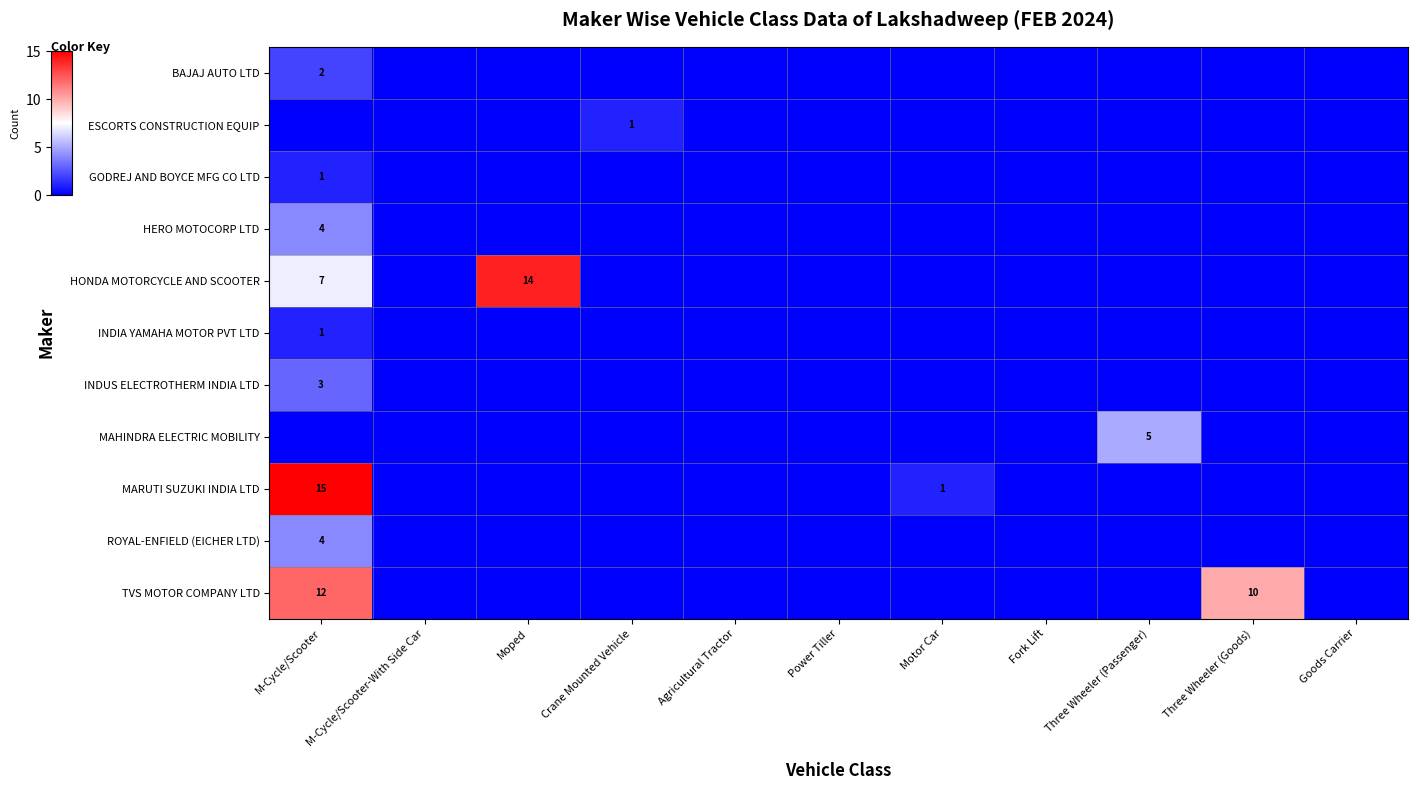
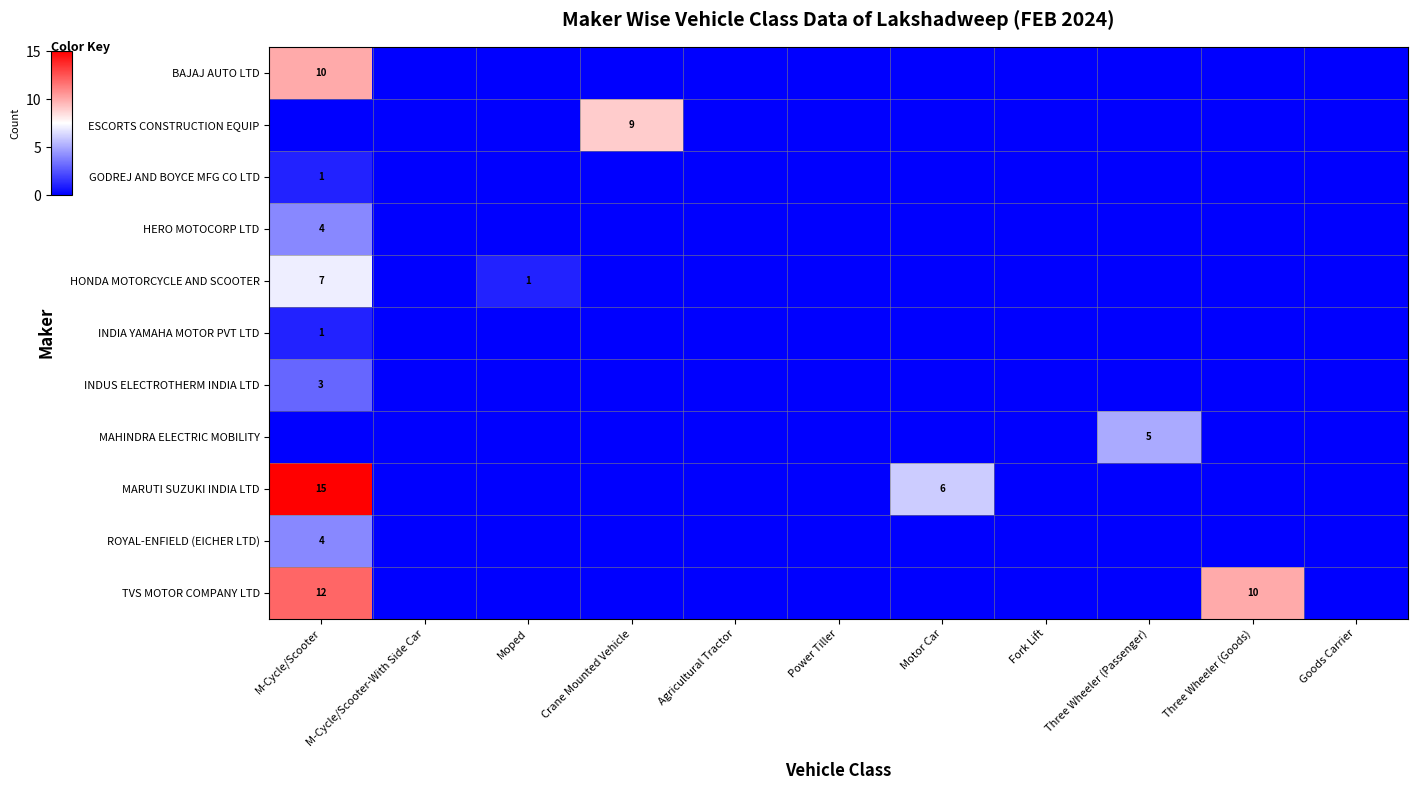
BAJAJ AUTO LTD, M-Cycle/Scooter: 2 -> 10
ESCORTS CONSTRUCTION EQUIP, Crane Mounted Vehicle: 1 -> 9
HONDA MOTORCYCLE AND SCOOTER, Moped: 14 -> 1
MARUTI SUZUKI INDIA LTD, Motor Car: 1 -> 6
